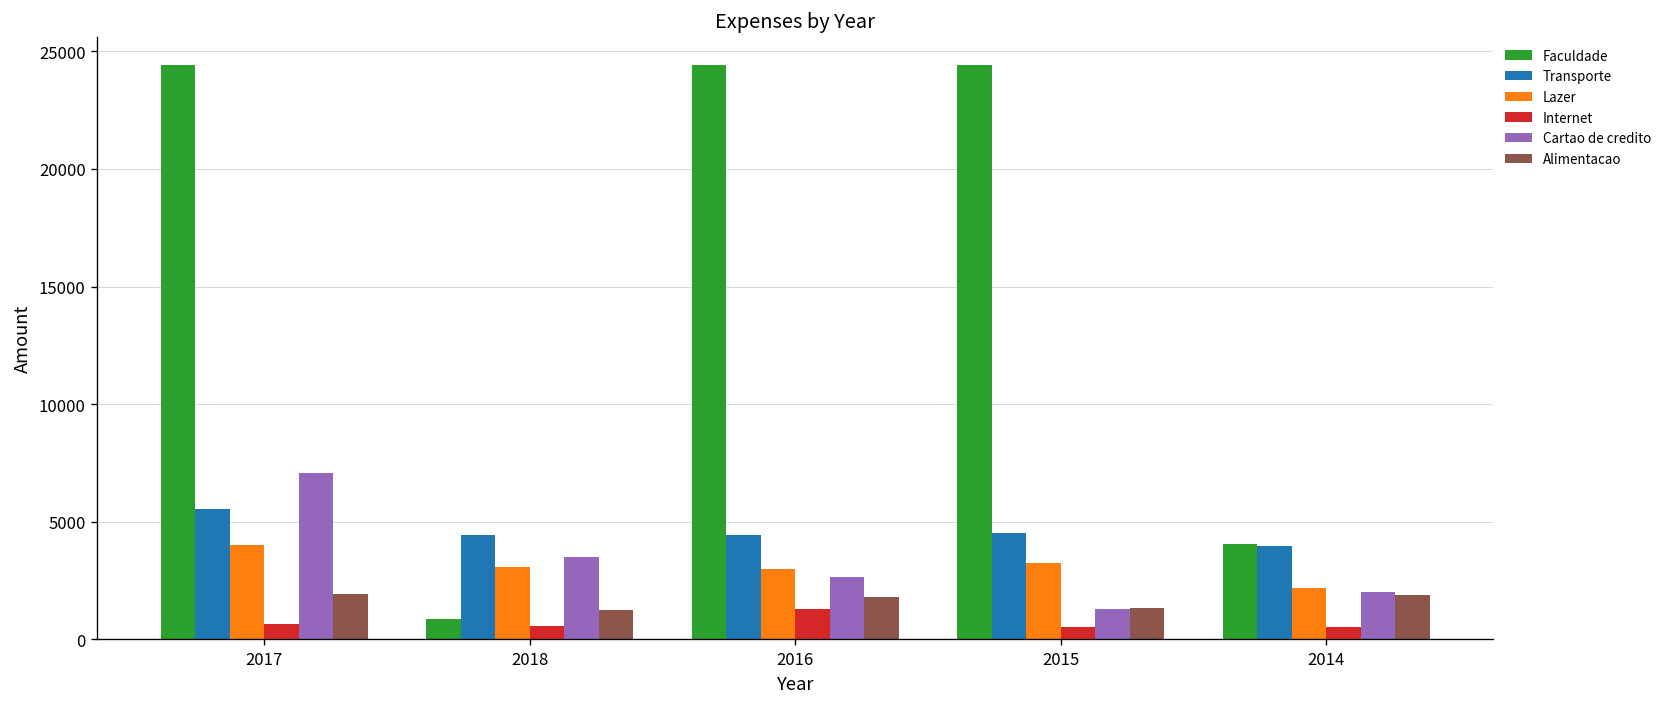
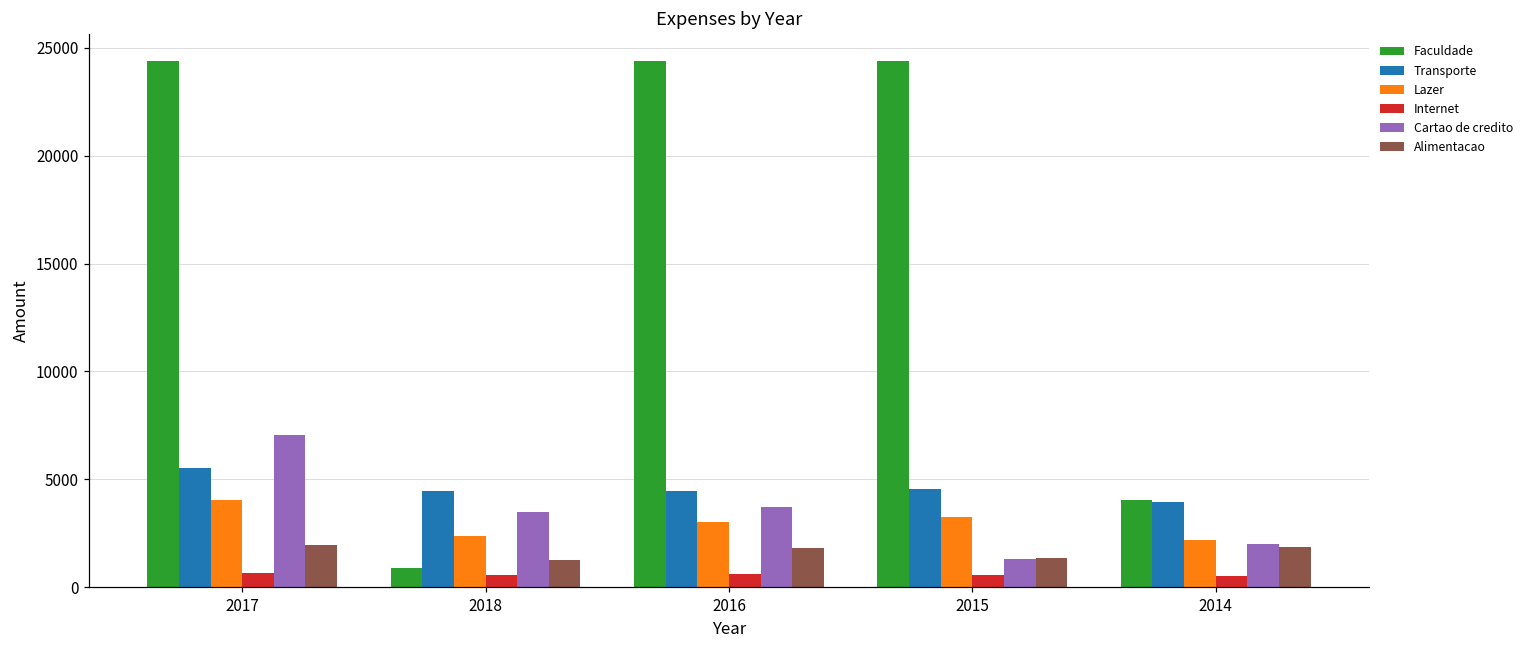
Lazer, 2018: 3100 -> 2400
Internet, 2016: 1300 -> 600
Cartao de credito, 2016: 2700 -> 3700
